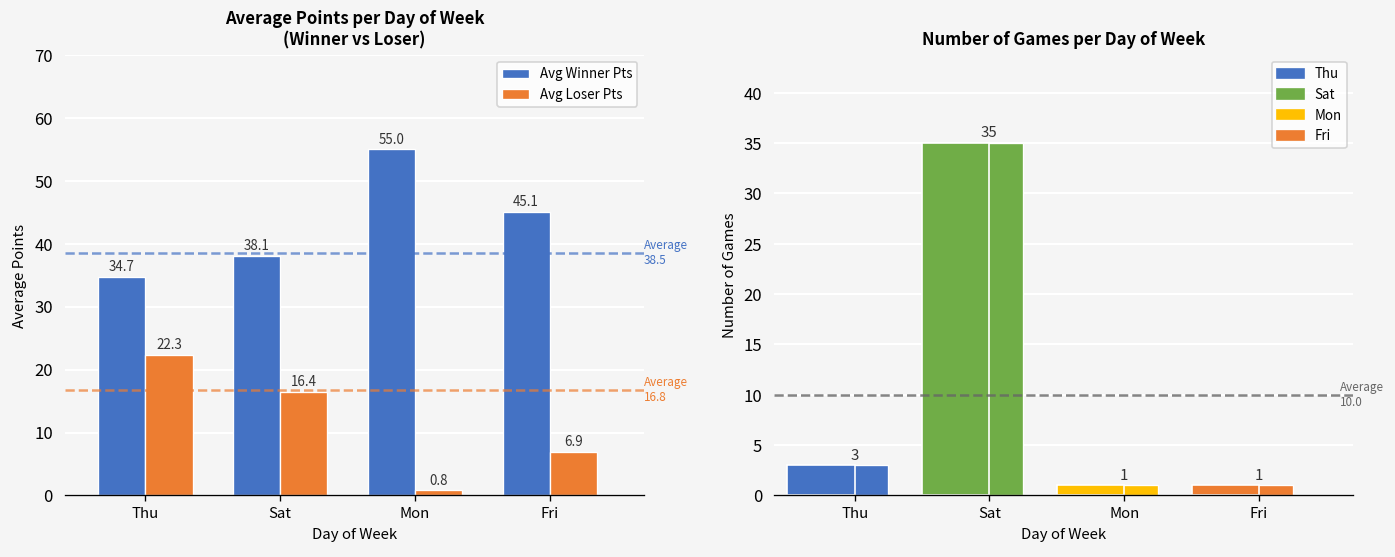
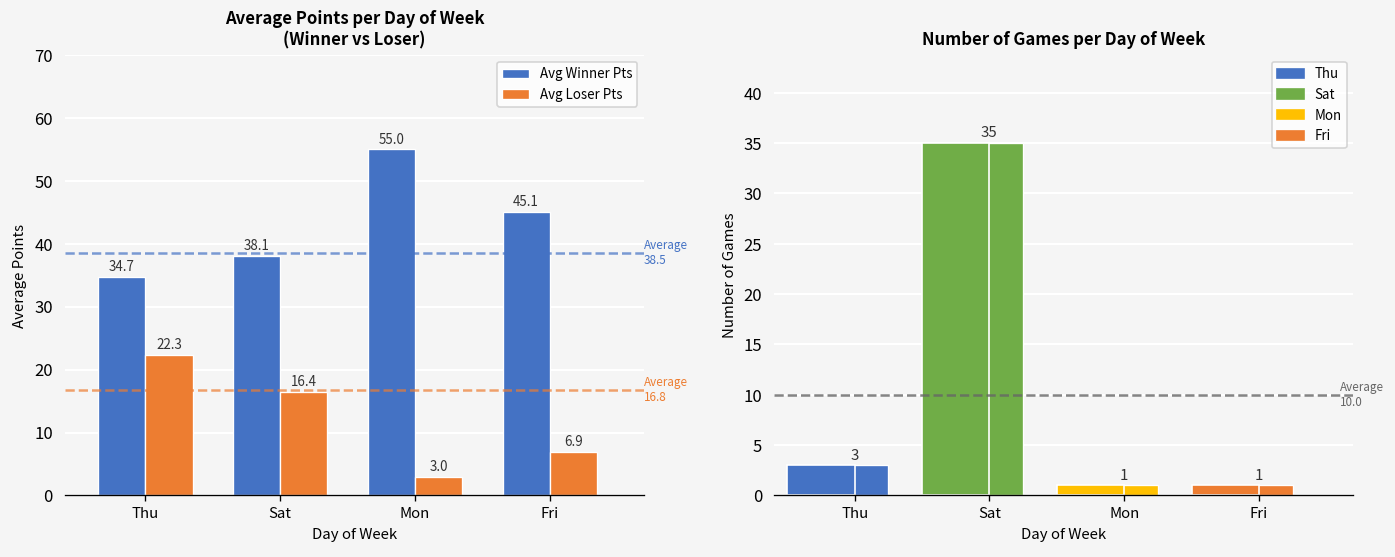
Average Points per Day of Week (Winner vs Loser), Avg Loser Pts, Mon: 0.8 -> 3.0
